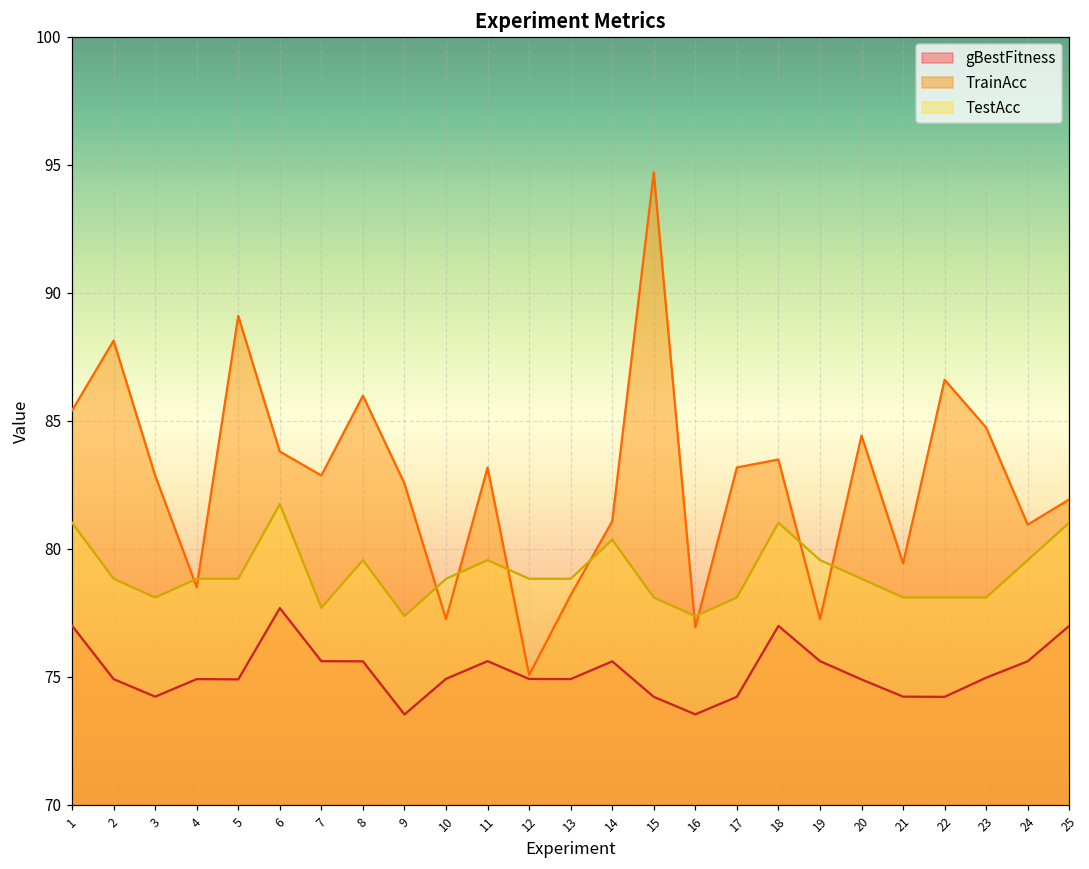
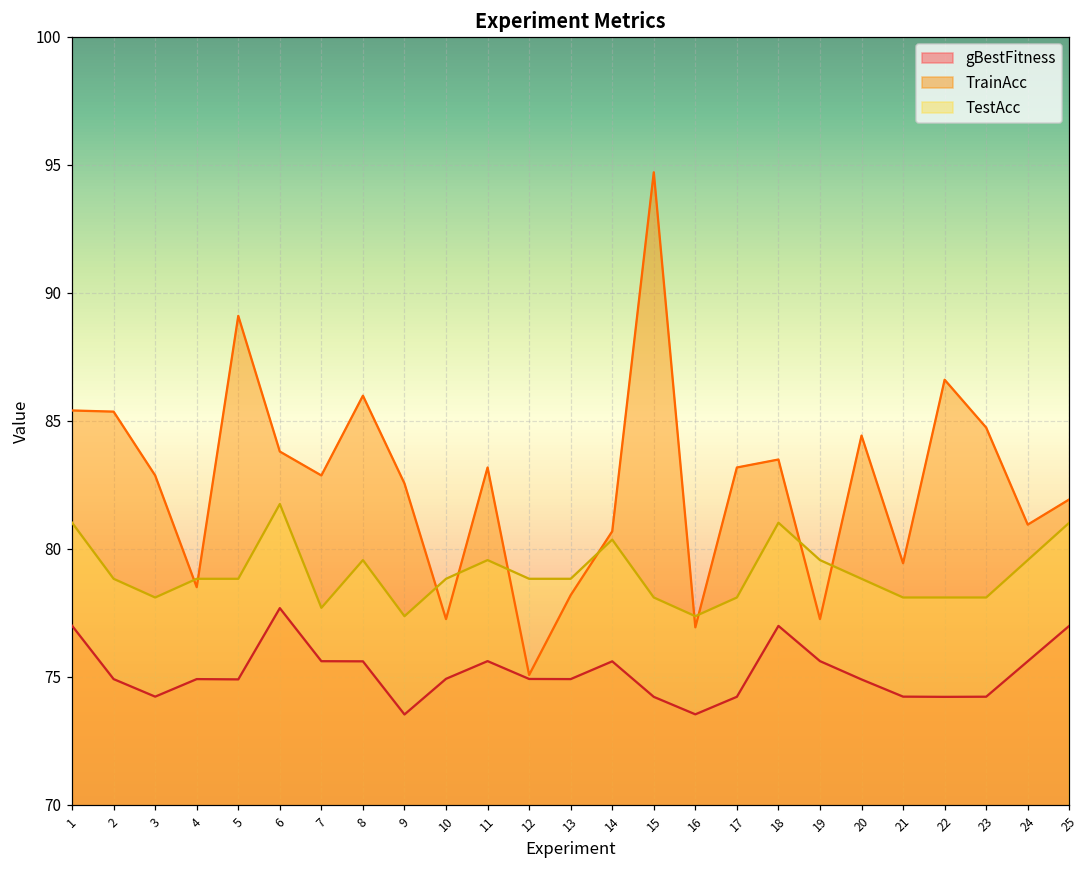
TrainAcc, 2: 88.1 -> 85.4
TrainAcc, 14: 81.1 -> 80.7
gBestFitness, 23: 75.0 -> 74.2
